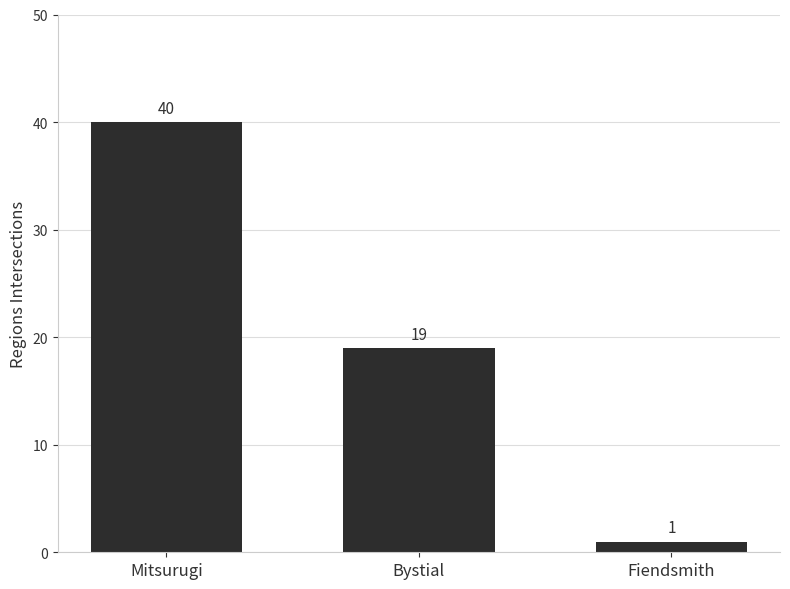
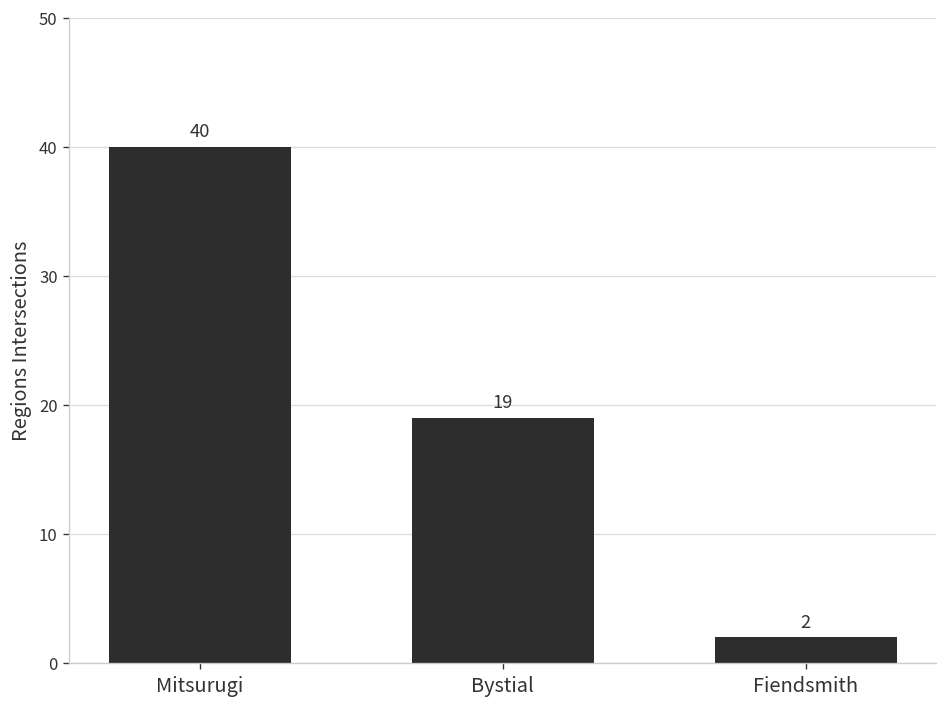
Fiendsmith: 1 -> 2
